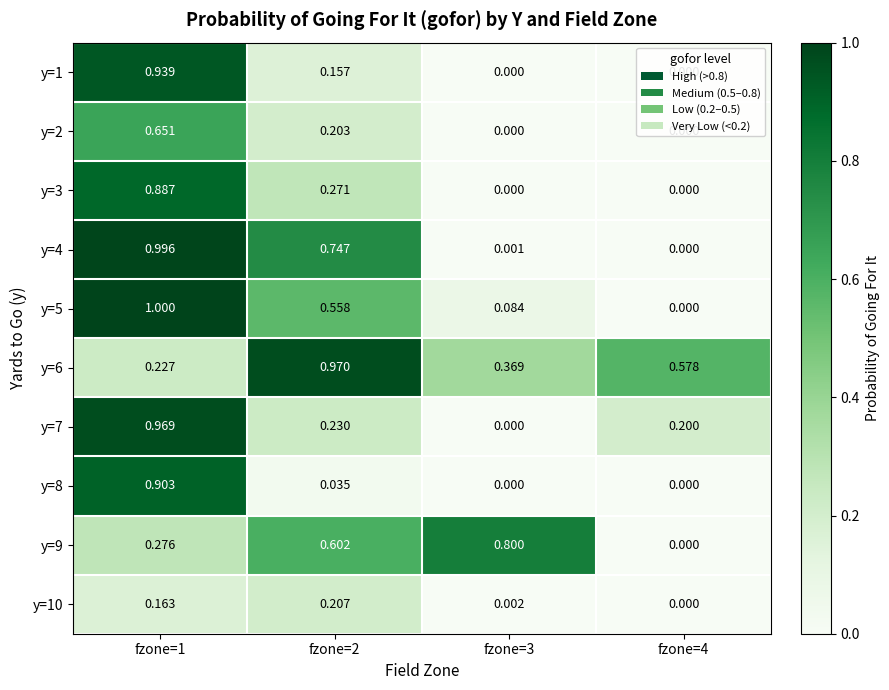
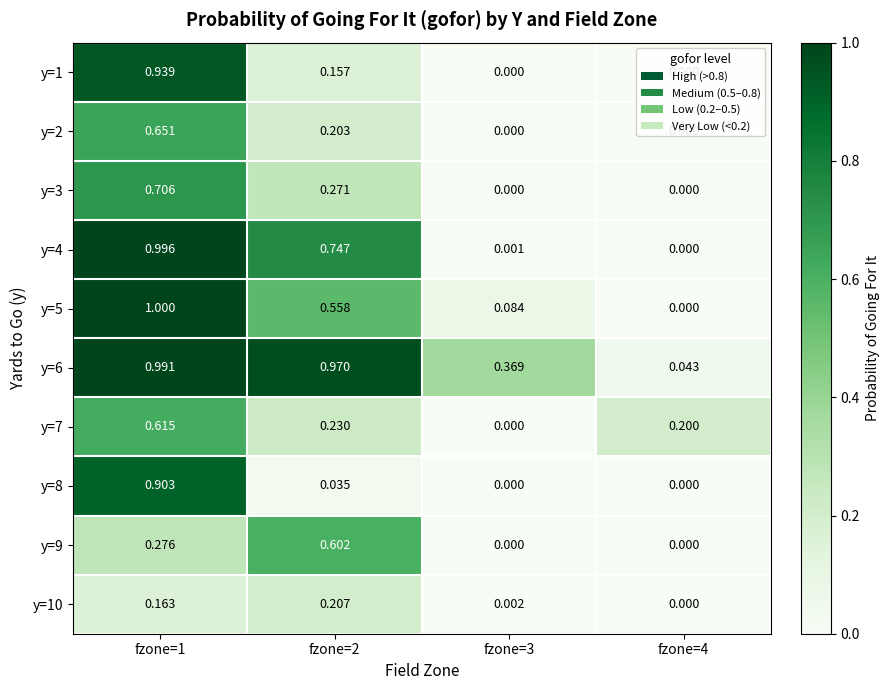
y=3, fzone=1: 0.887 -> 0.706
y=6, fzone=1: 0.227 -> 0.991
y=6, fzone=4: 0.578 -> 0.043
y=7, fzone=1: 0.969 -> 0.615
y=9, fzone=3: 0.800 -> 0.000
